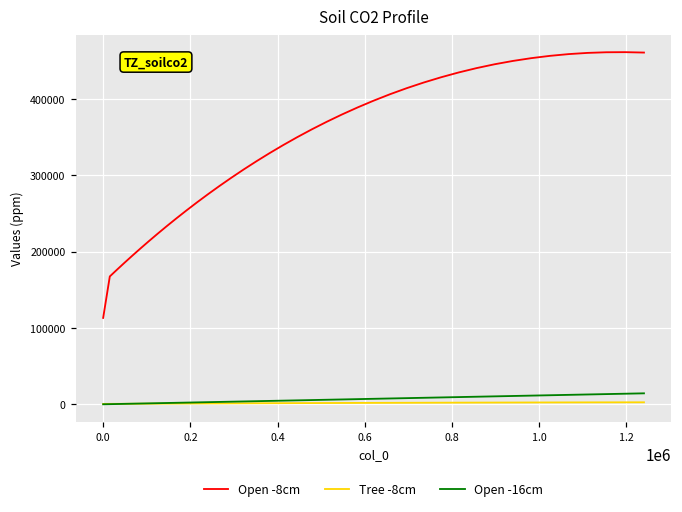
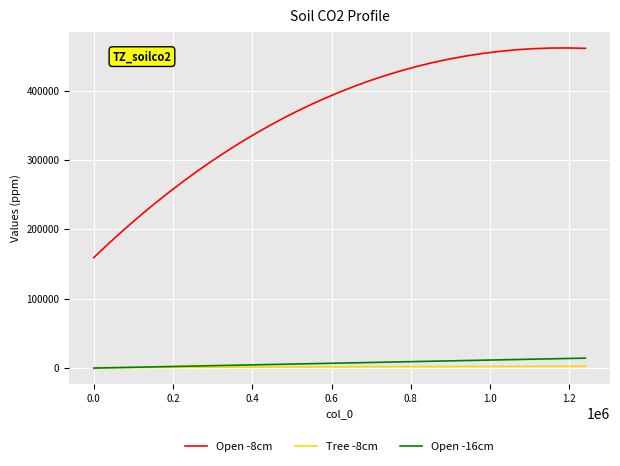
Open -8cm, 0.0: 110000 -> 160000
